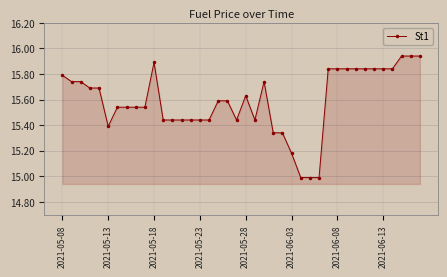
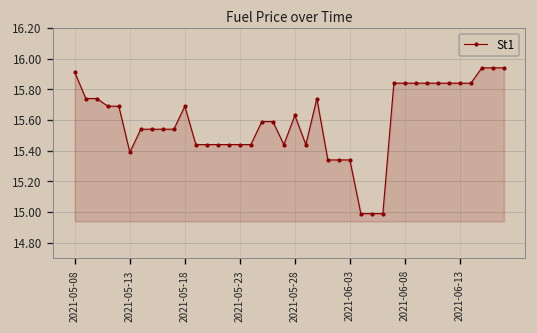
2021-05-08: 15.79 -> 15.91
2021-05-18: 15.89 -> 15.69
2021-06-03: 15.18 -> 15.34
